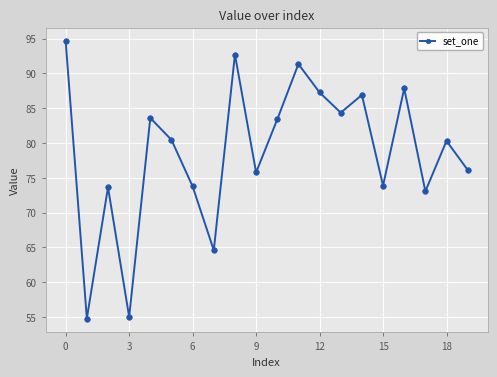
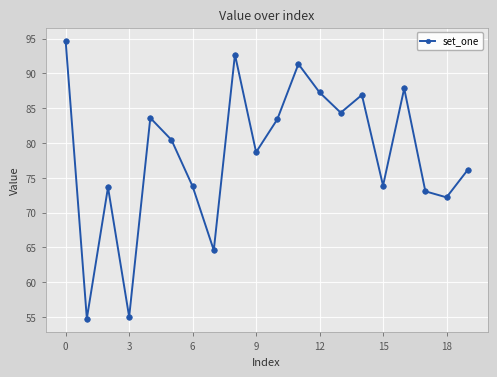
9: 76 -> 79
18: 80 -> 72
